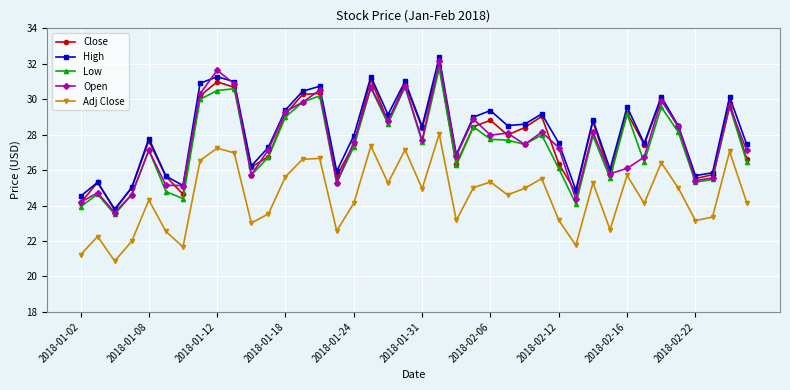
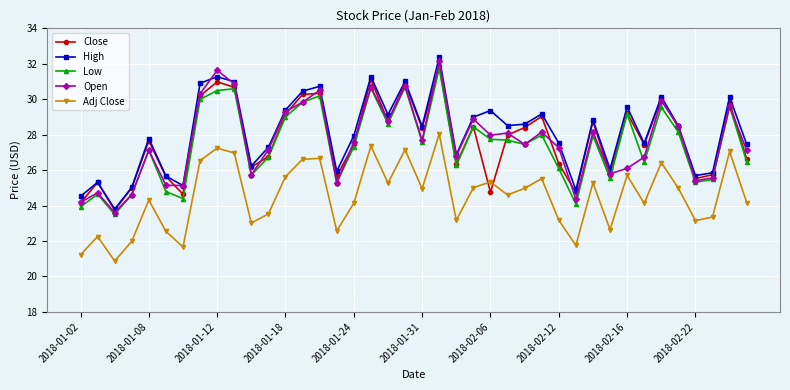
Close, 2018-02-06: 28.8 -> 24.8
